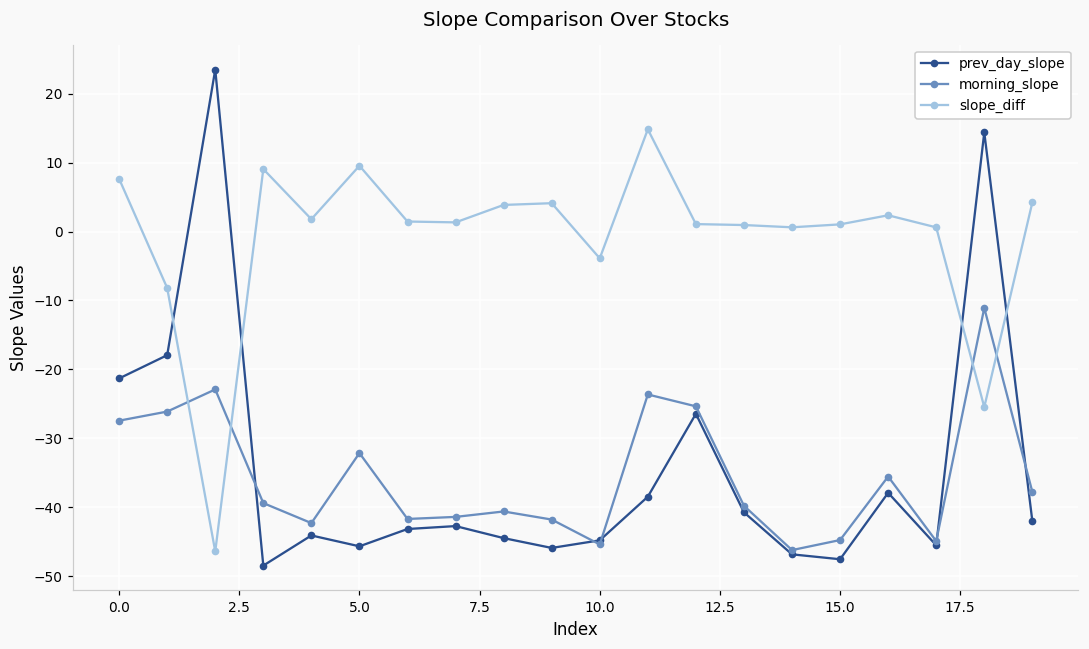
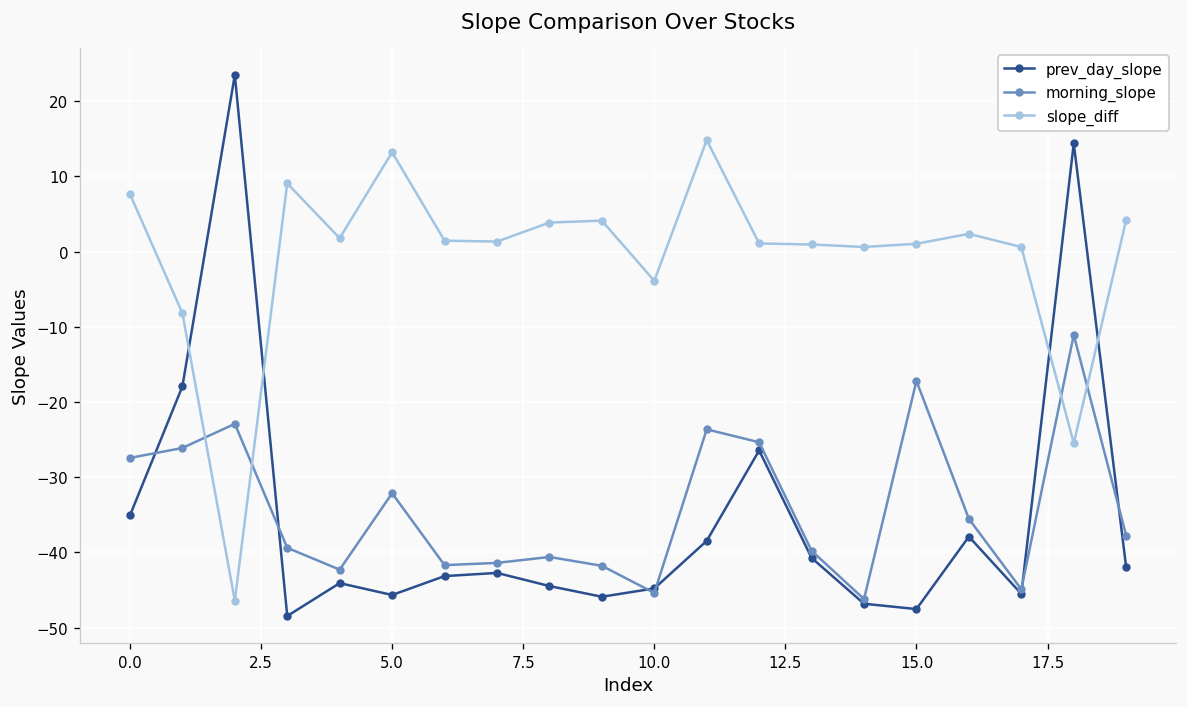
prev_day_slope, 0.0: -21 -> -35
slope_diff, 5.0: 10 -> 13
morning_slope, 15.0: -45 -> -17
